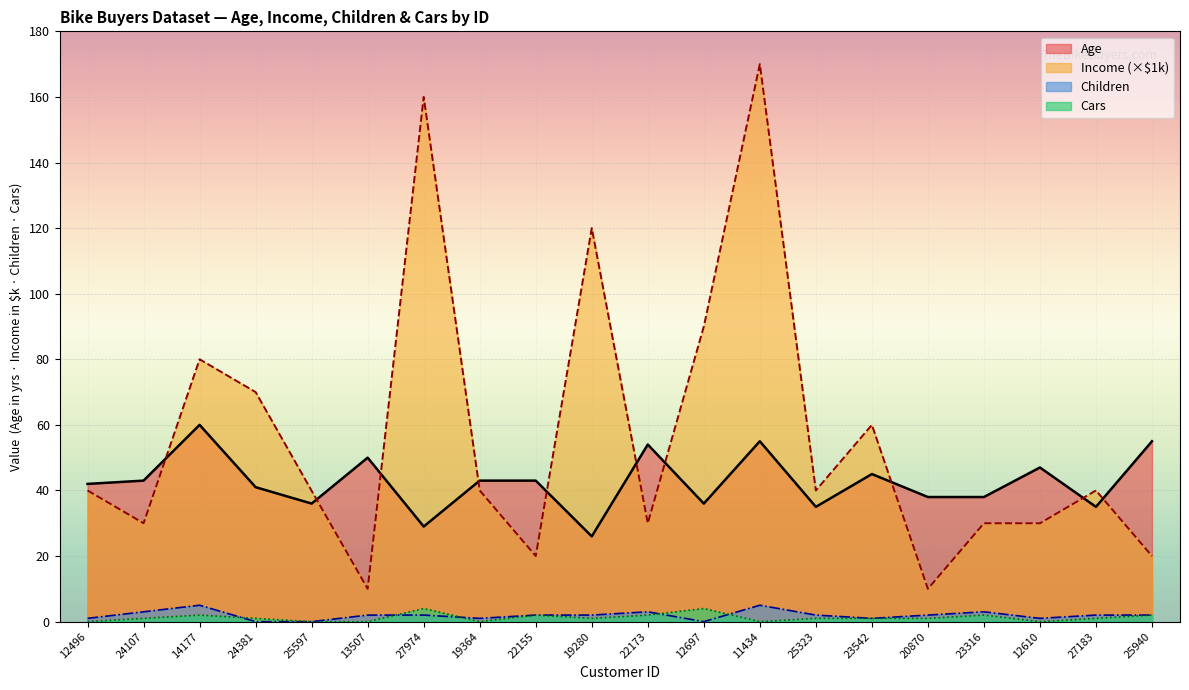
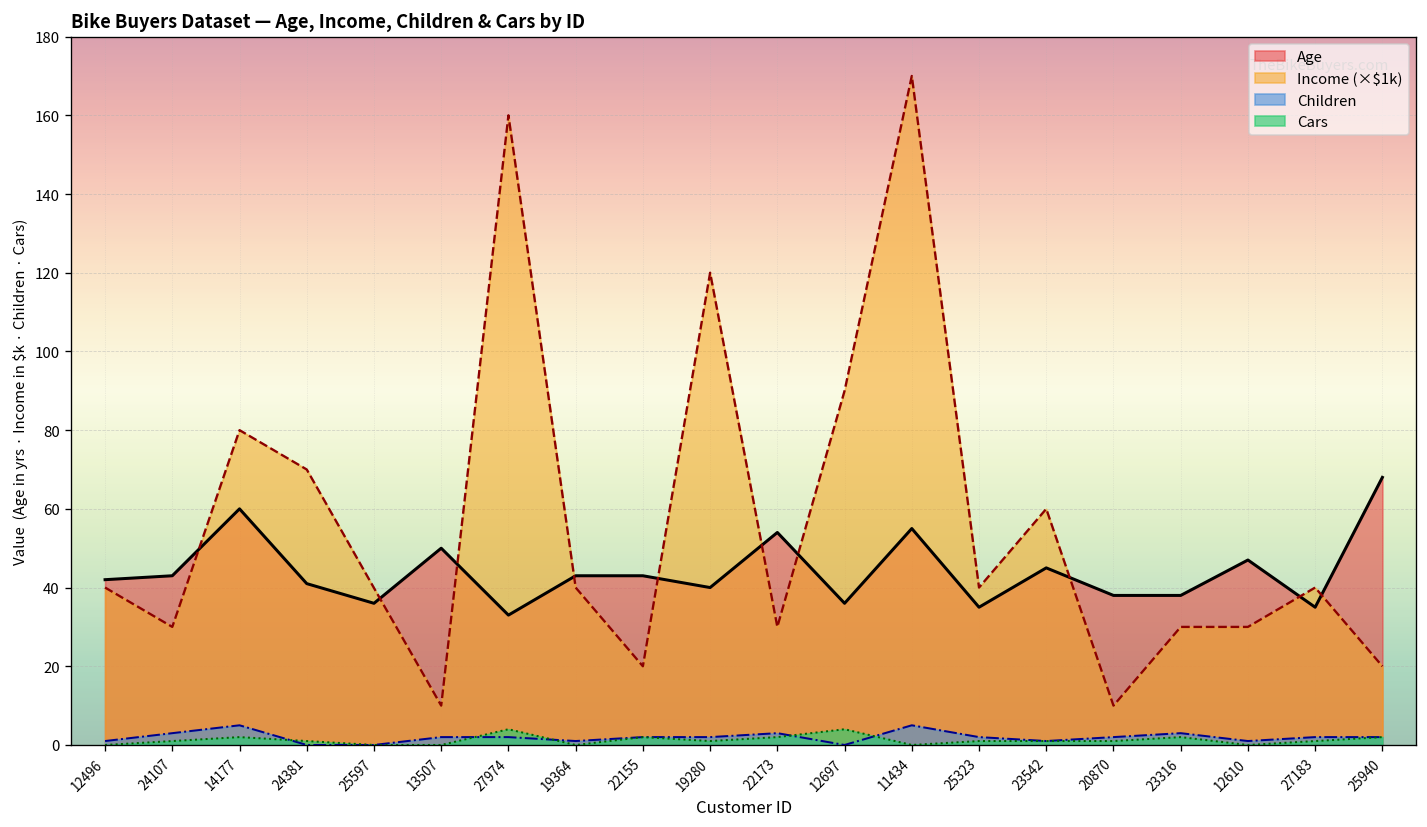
Age, 27974: 29 -> 33
Age, 19280: 26 -> 40
Age, 25940: 55 -> 68
